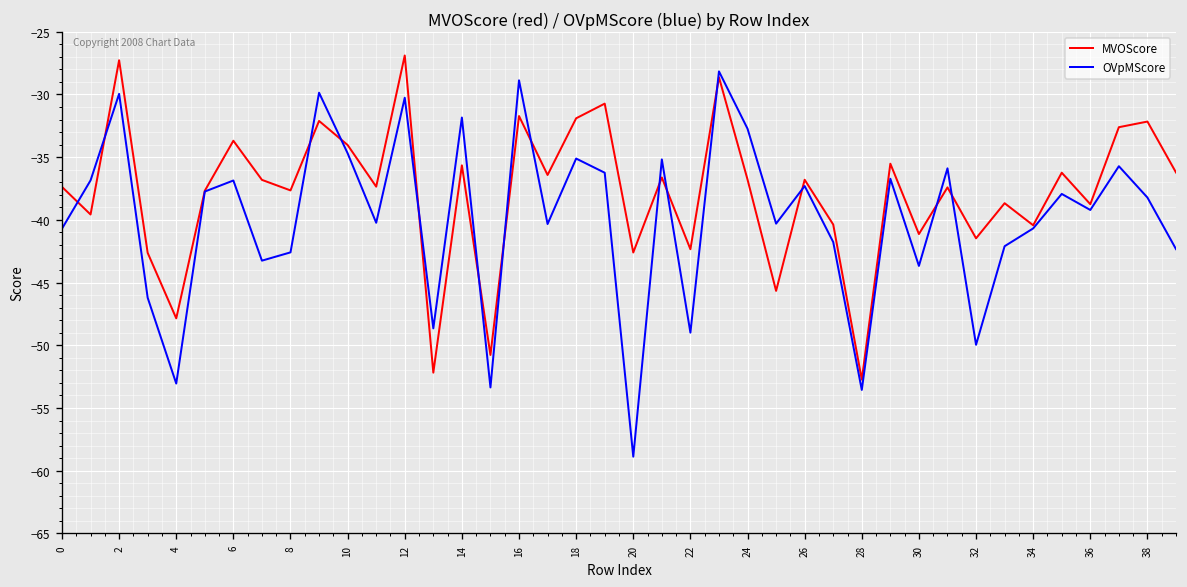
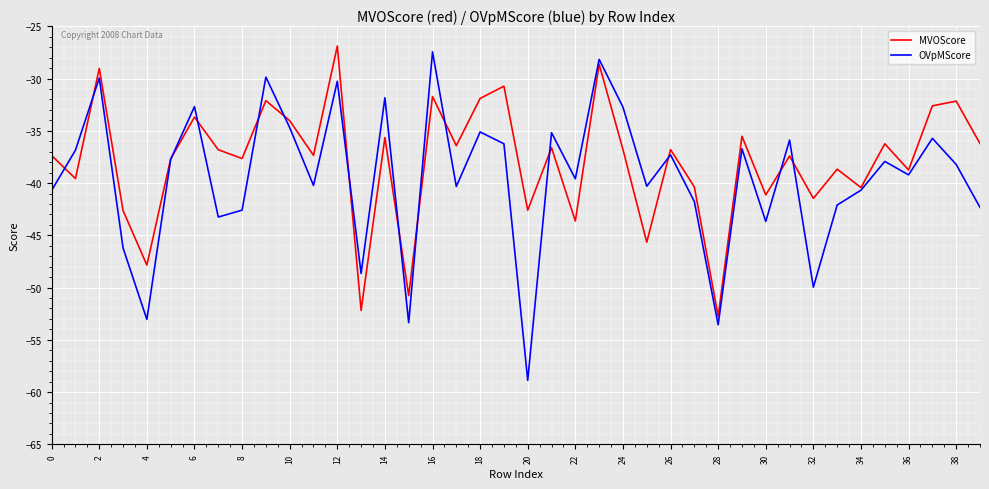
MVOScore, 2: -27.3 -> -29.0
OVpMScore, 6: -36.9 -> -32.7
OVpMScore, 16: -28.9 -> -27.4
MVOScore, 22: -42.3 -> -43.6
OVpMScore, 22: -49.0 -> -39.6
